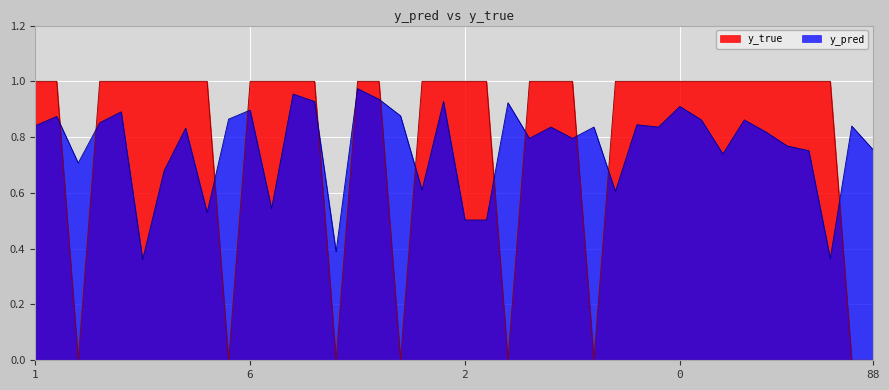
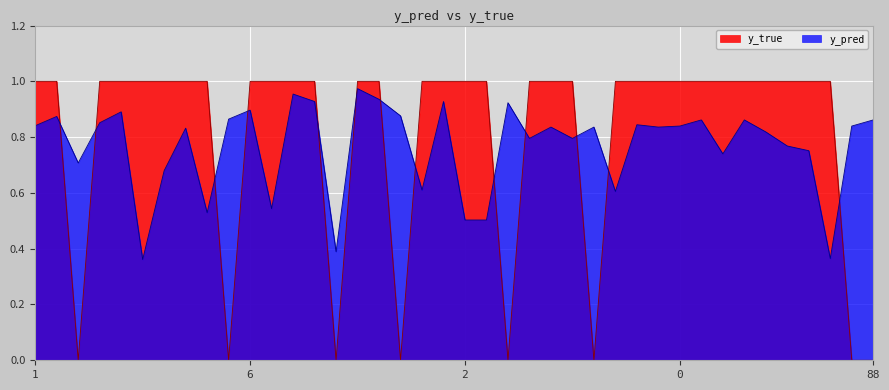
y_pred, 0: 0.91 -> 0.84
y_pred, 88: 0.75 -> 0.86
